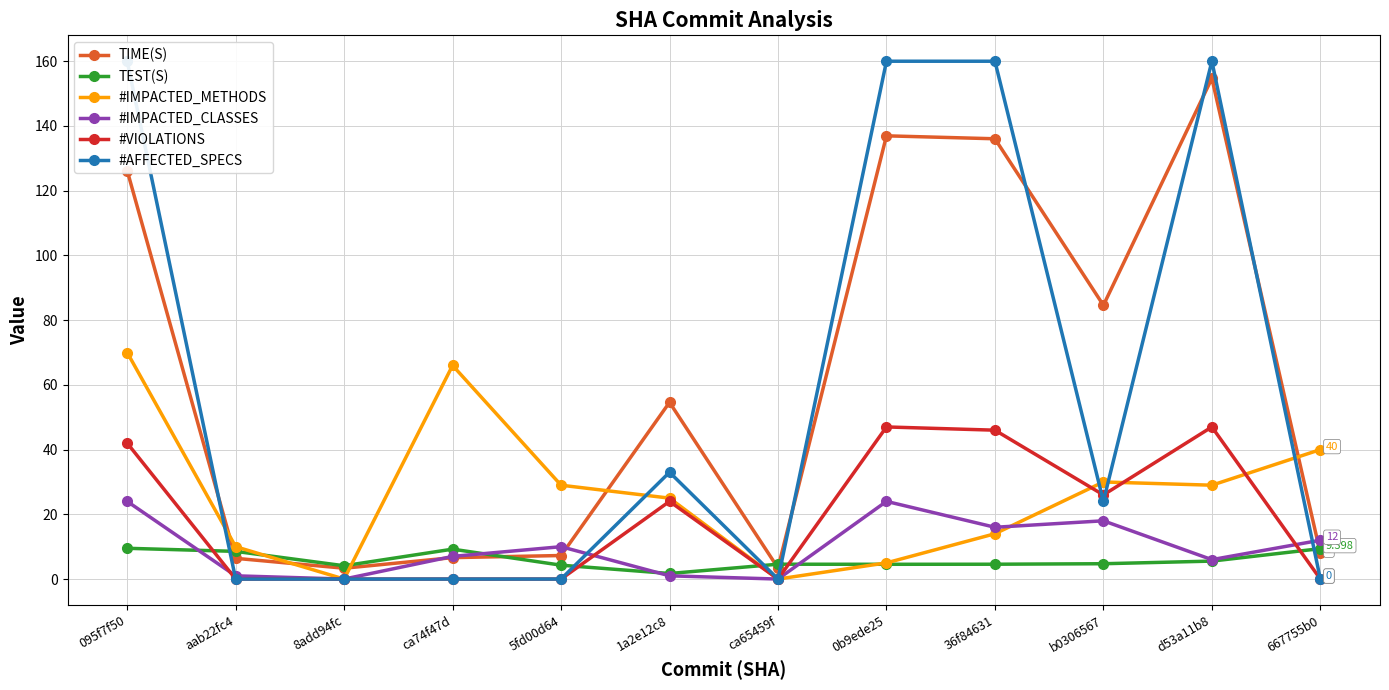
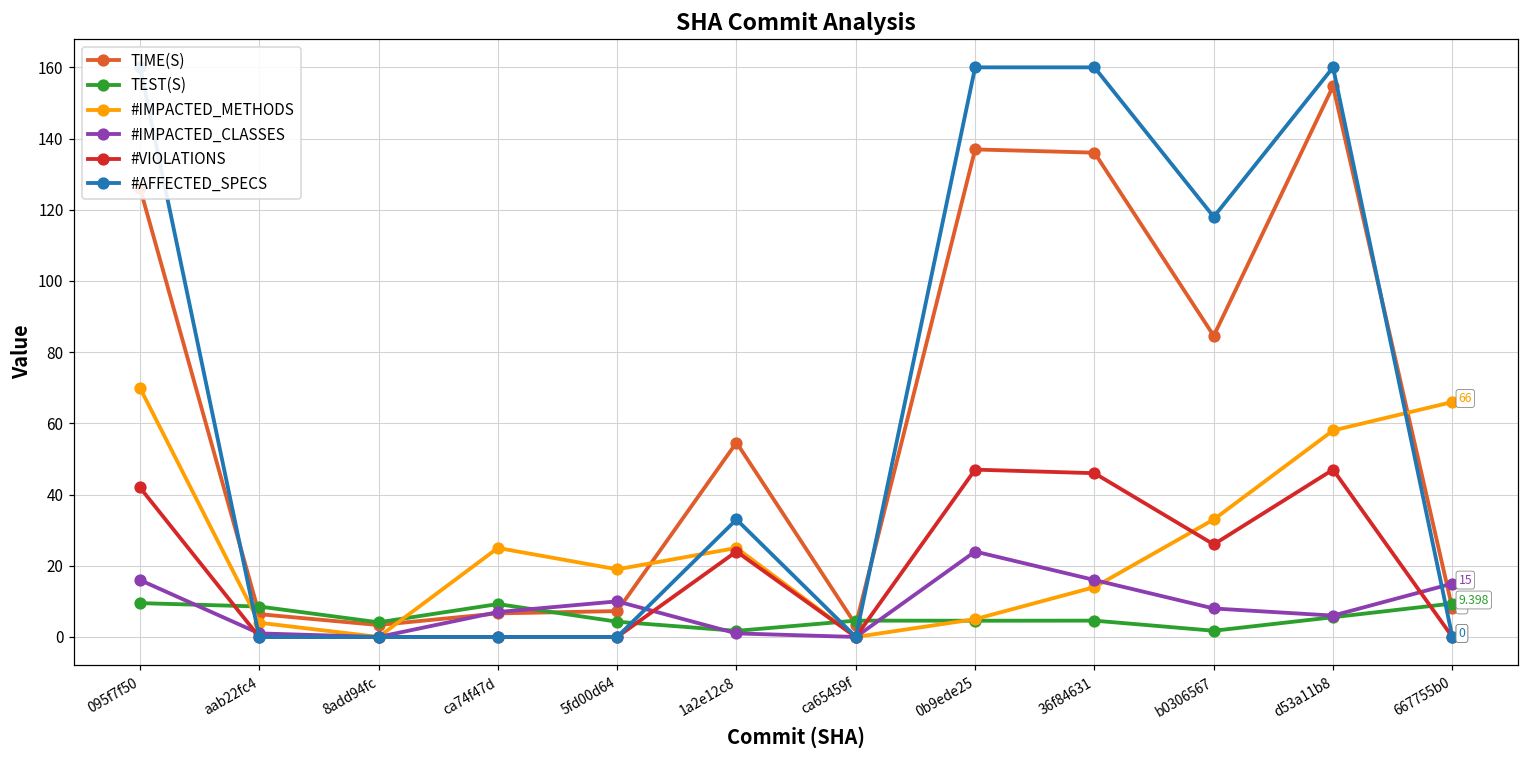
#IMPACTED_CLASSES, 095f7f50: 24 -> 16
#IMPACTED_METHODS, aab22fc4: 10 -> 4
#IMPACTED_METHODS, ca74f47d: 66 -> 25
#IMPACTED_METHODS, 5fd00d64: 29 -> 19
TEST(S), b0306567: 5 -> 2
#IMPACTED_METHODS, b0306567: 30 -> 33
#IMPACTED_CLASSES, b0306567: 18 -> 8
#AFFECTED_SPECS, b0306567: 24 -> 118
#IMPACTED_METHODS, d53a11b8: 29 -> 58
#IMPACTED_METHODS, 667755b0: 40 -> 66
#IMPACTED_CLASSES, 667755b0: 12 -> 15
